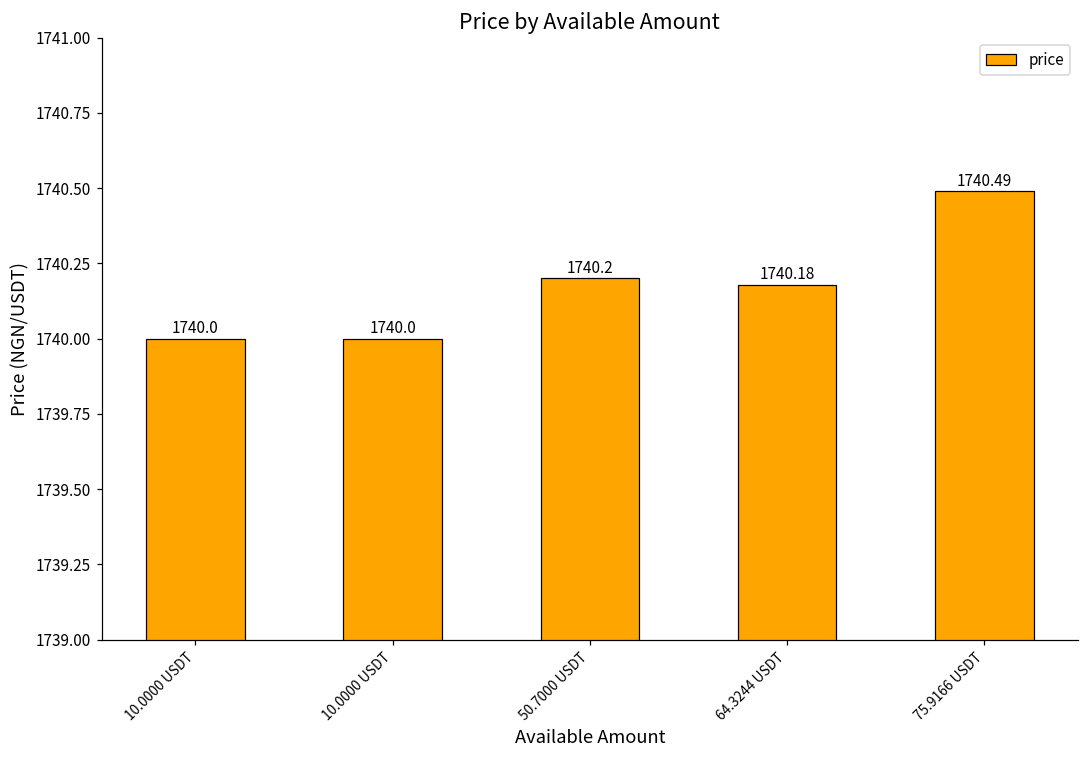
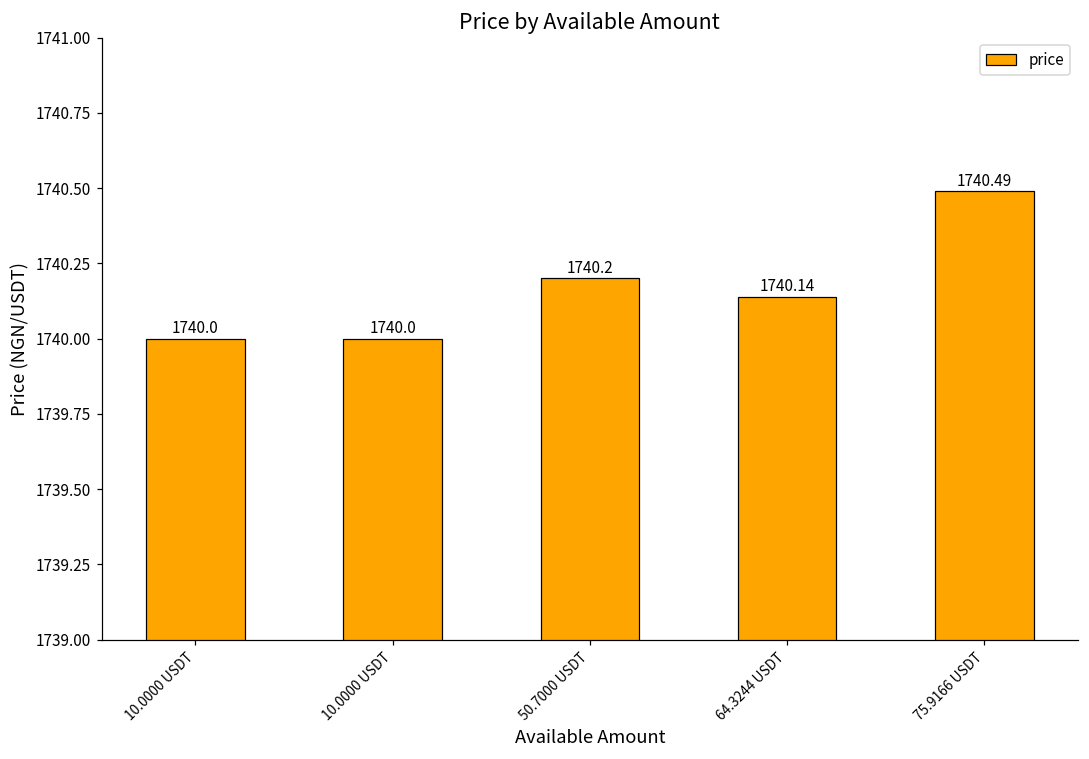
64.3244 USDT: 1740.18 -> 1740.14
